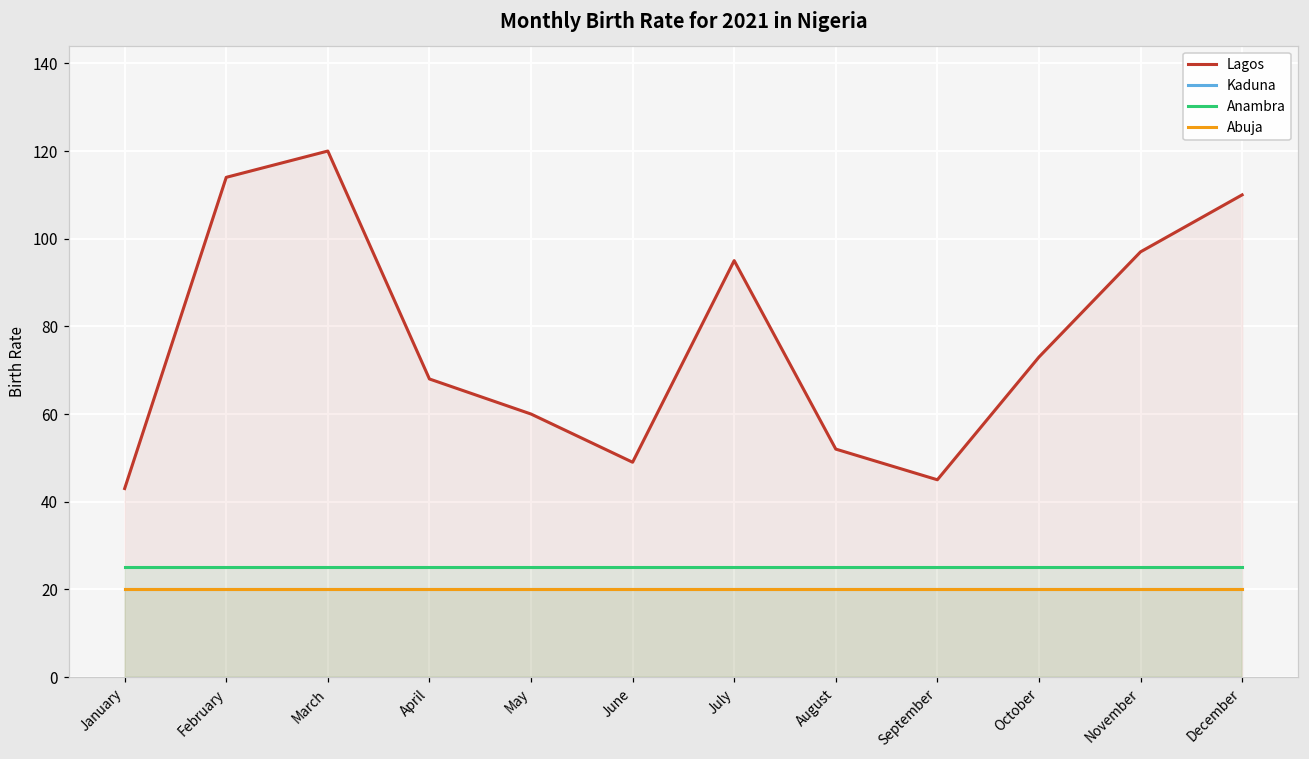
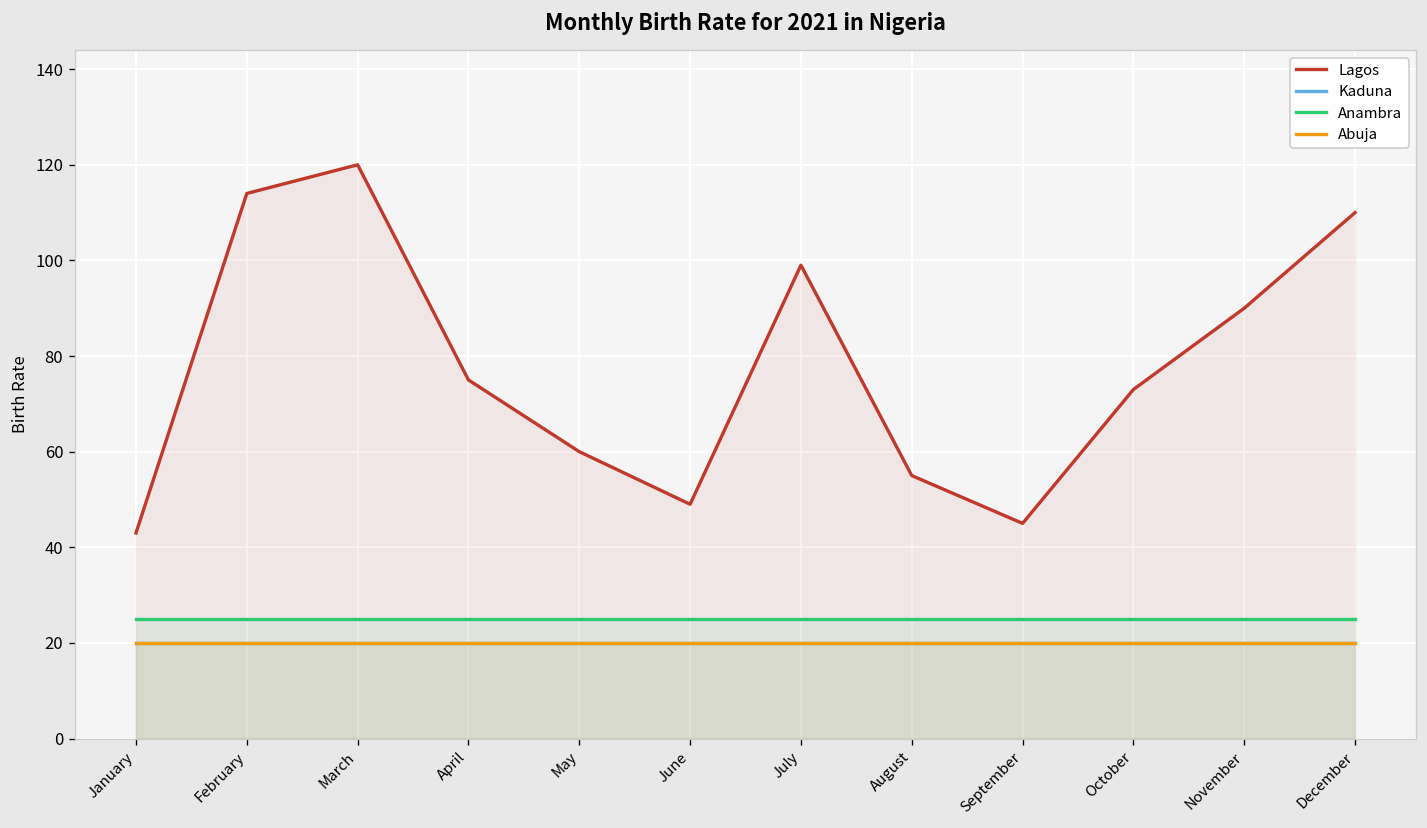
Lagos, April: 68 -> 75
Lagos, July: 95 -> 99
Lagos, August: 52 -> 55
Lagos, November: 97 -> 90
